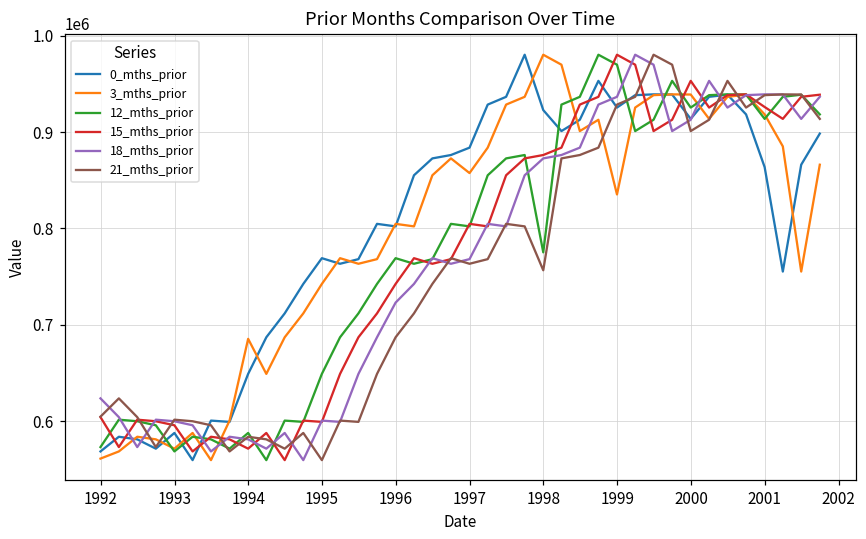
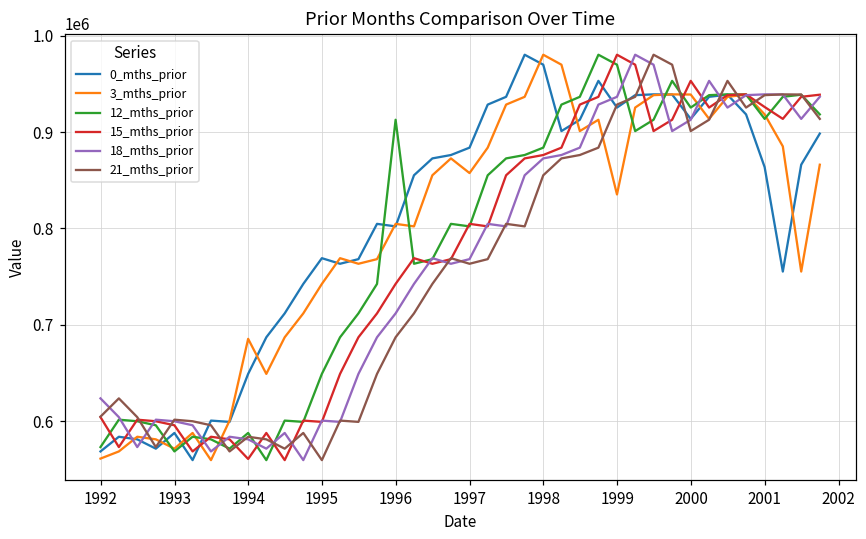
15_mths_prior, 1994: 570000 -> 560000
12_mths_prior, 1996: 770000 -> 910000
18_mths_prior, 1996: 720000 -> 710000
0_mths_prior, 1998: 920000 -> 970000
12_mths_prior, 1998: 780000 -> 880000
21_mths_prior, 1998: 760000 -> 860000
